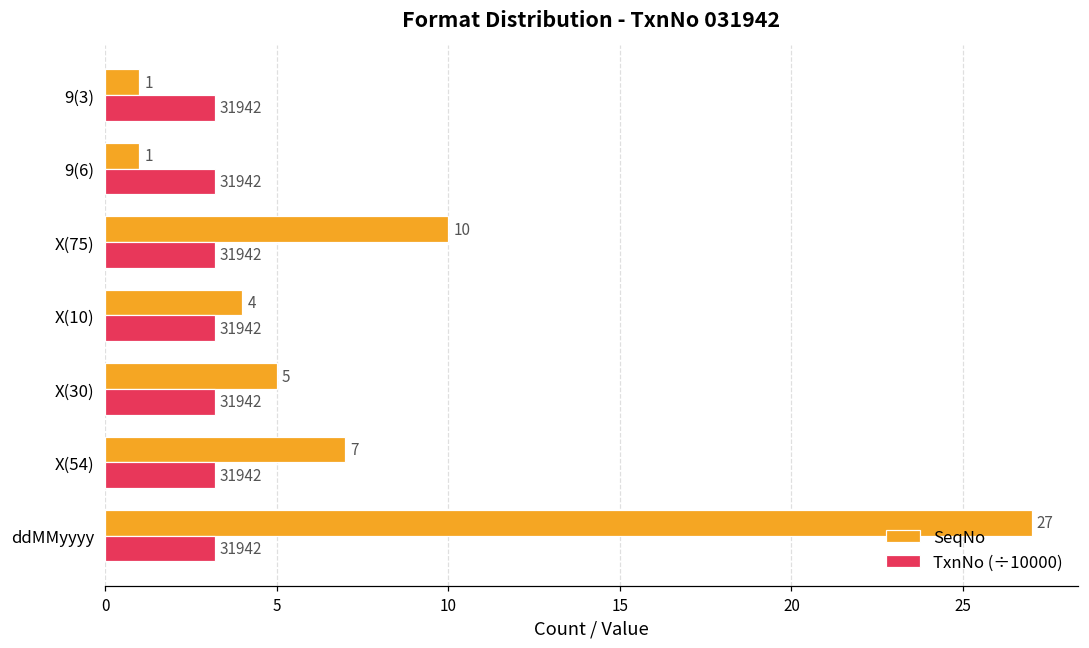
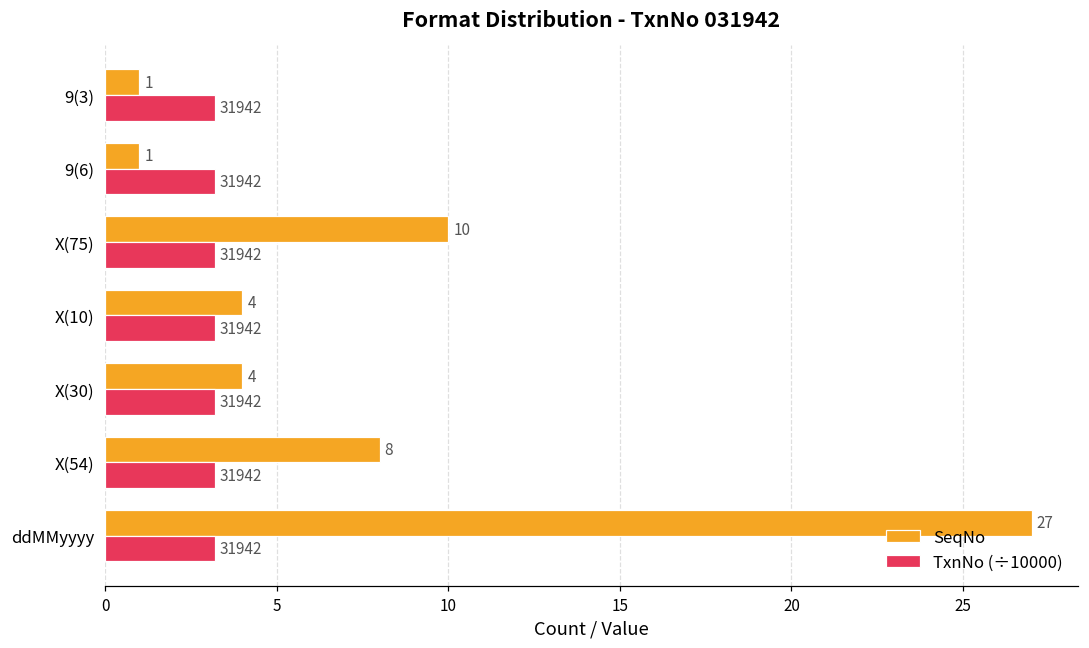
SeqNo, X(30): 5 -> 4
SeqNo, X(54): 7 -> 8
